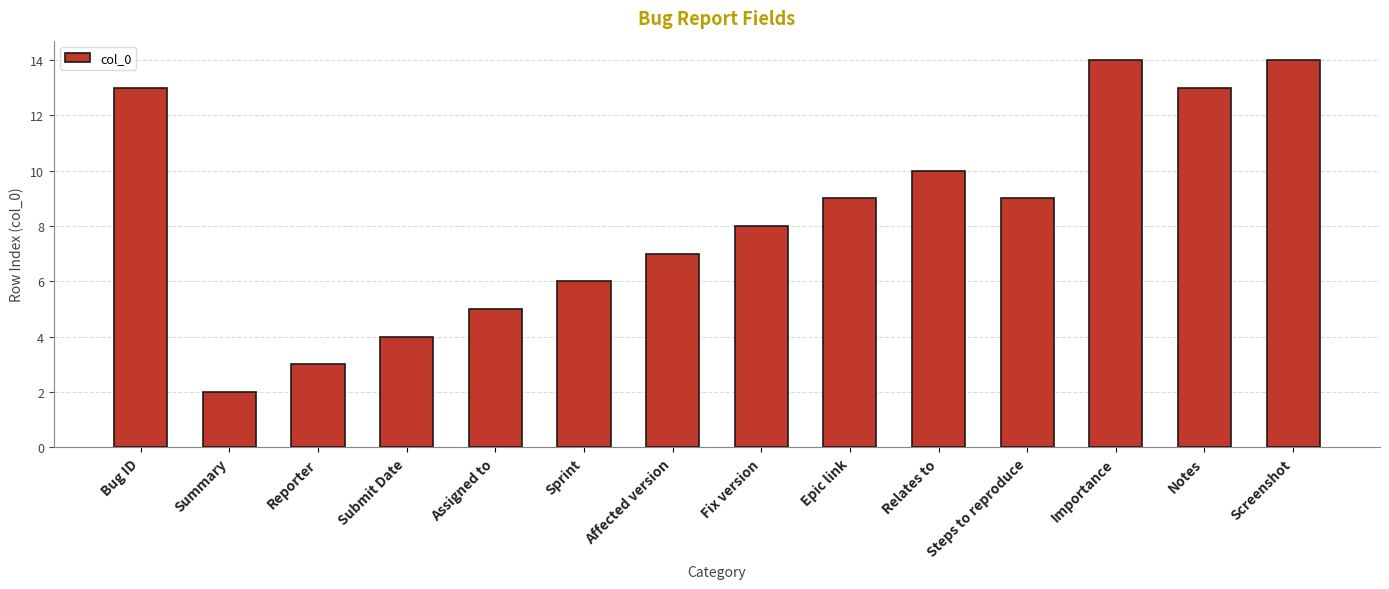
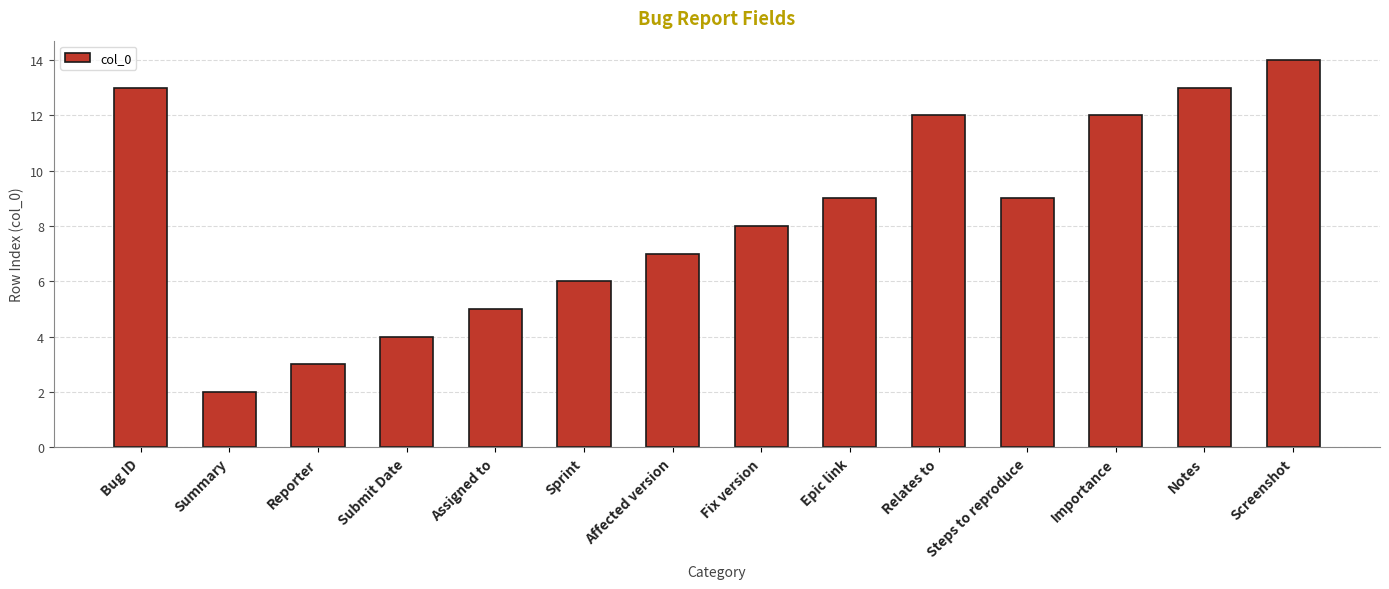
Relates to: 10 -> 12
Importance: 14 -> 12
